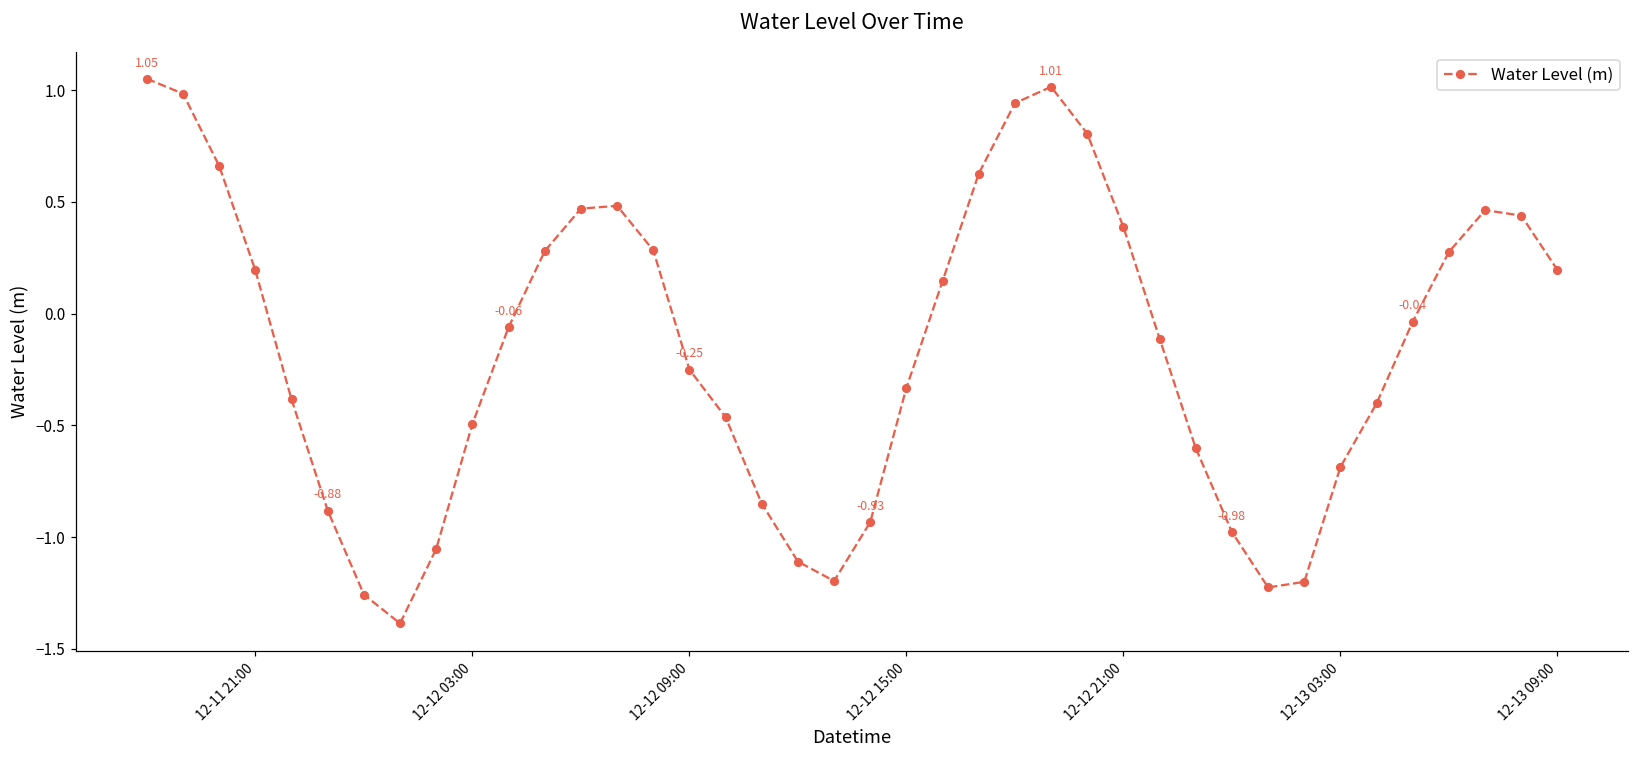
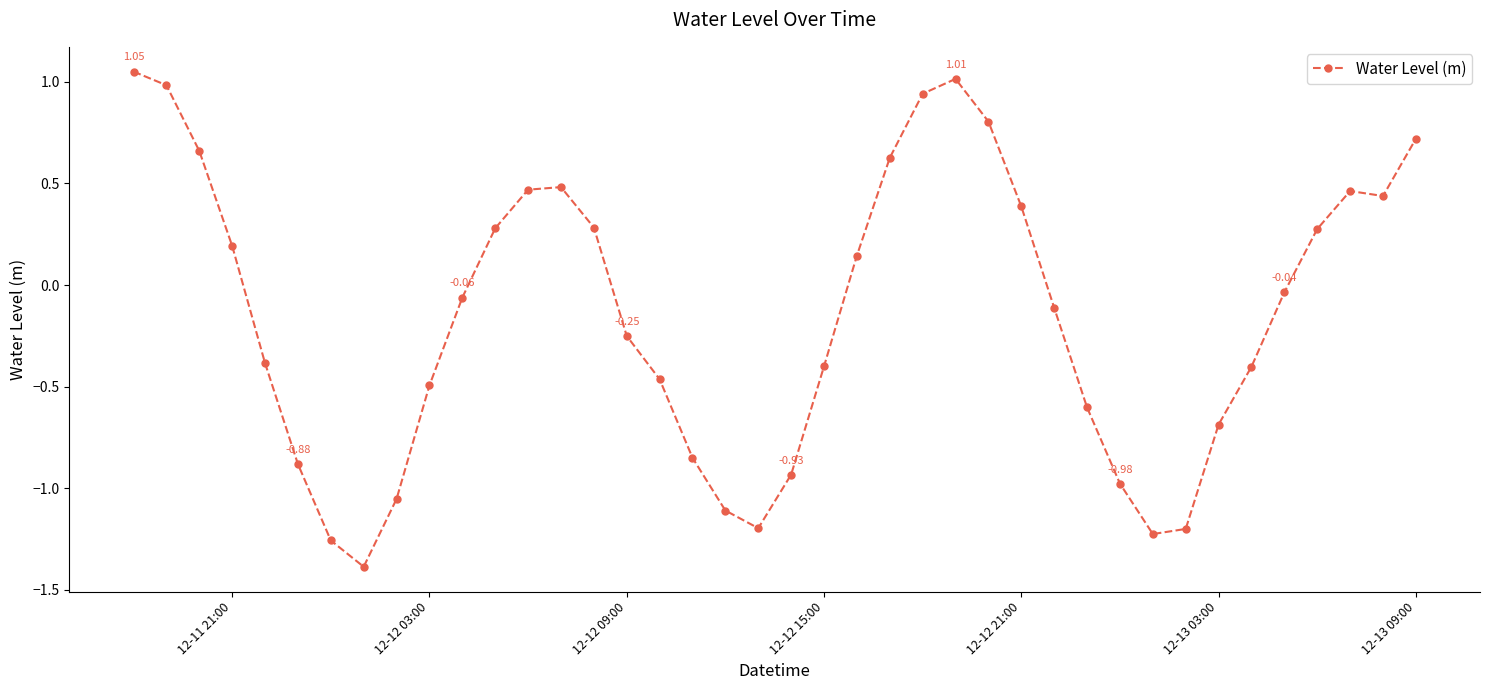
12-12 15:00: -0.33 -> -0.40
12-13 09:00: 0.19 -> 0.72
